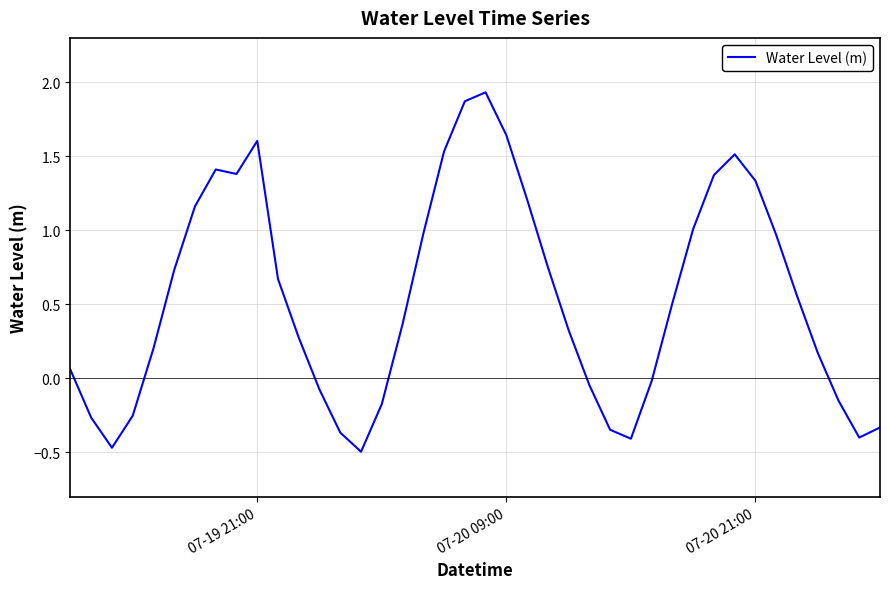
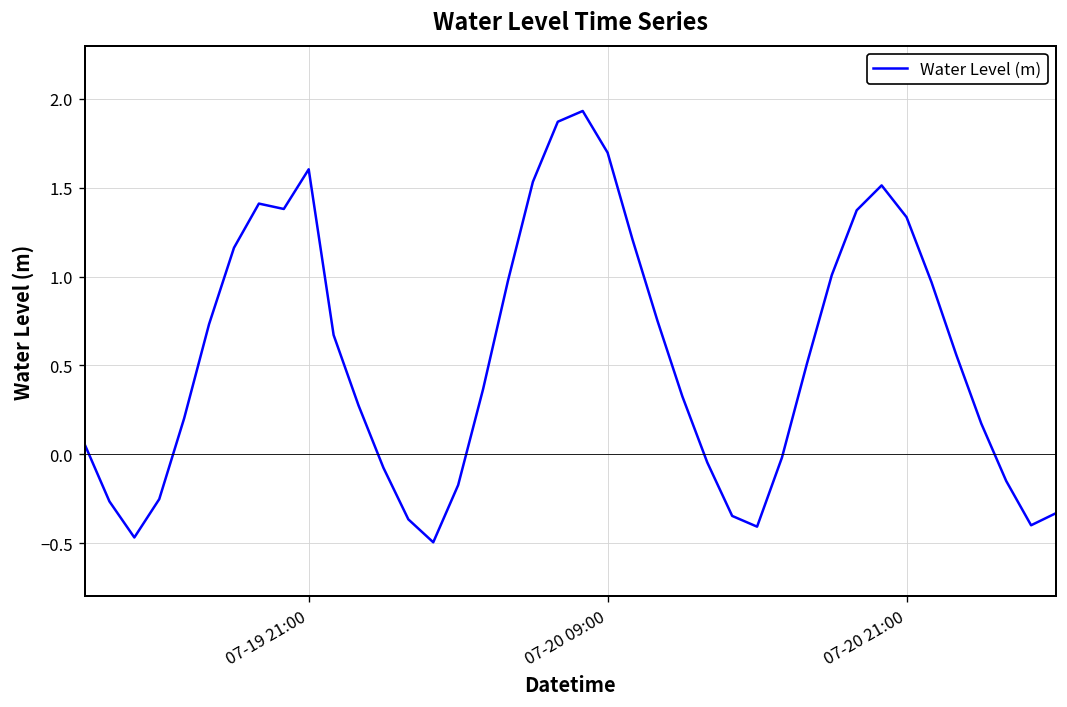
07-20 09:00: 1.64 -> 1.70
